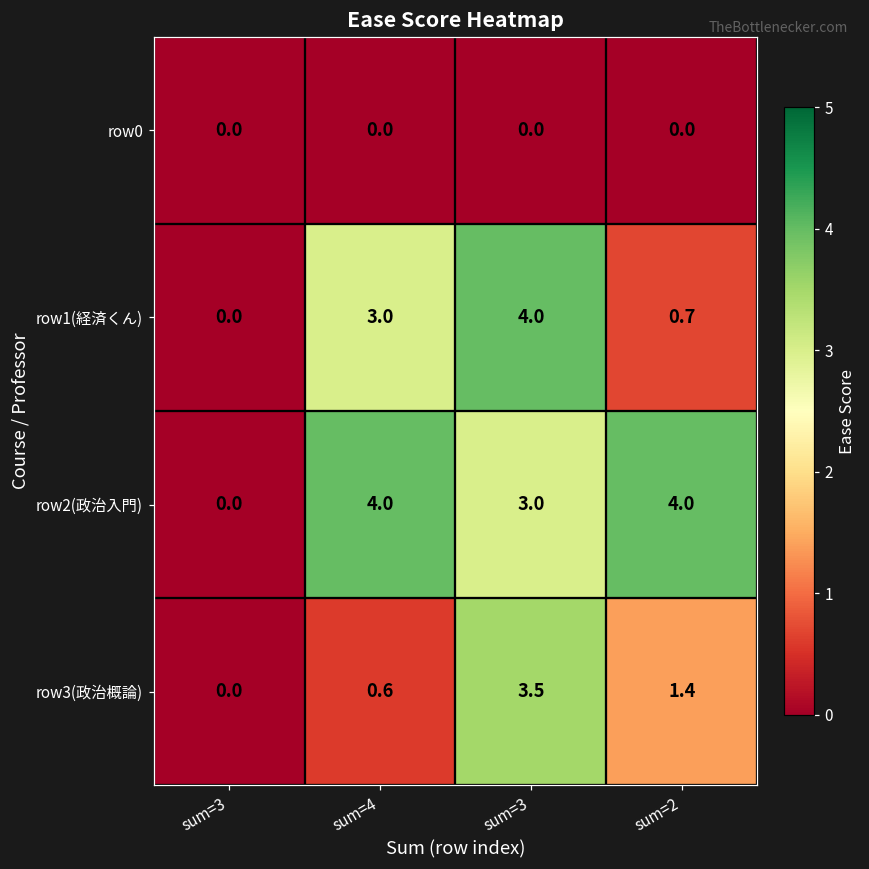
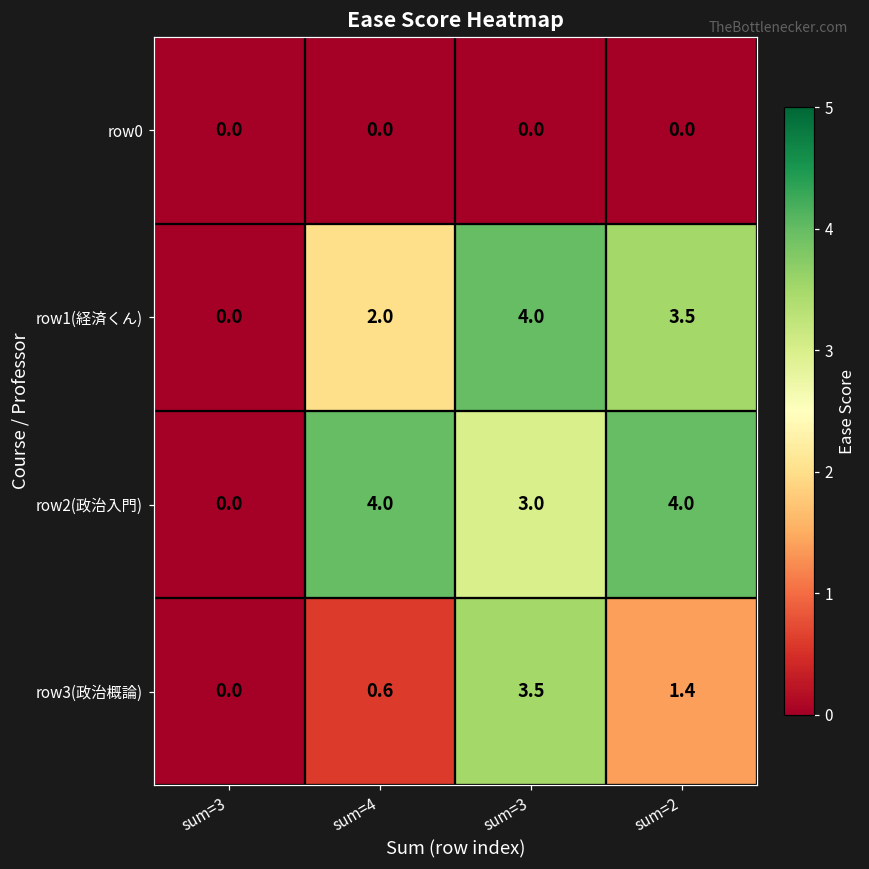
row1(経済くん), sum=4: 3.0 -> 2.0
row1(経済くん), sum=2: 0.7 -> 3.5
